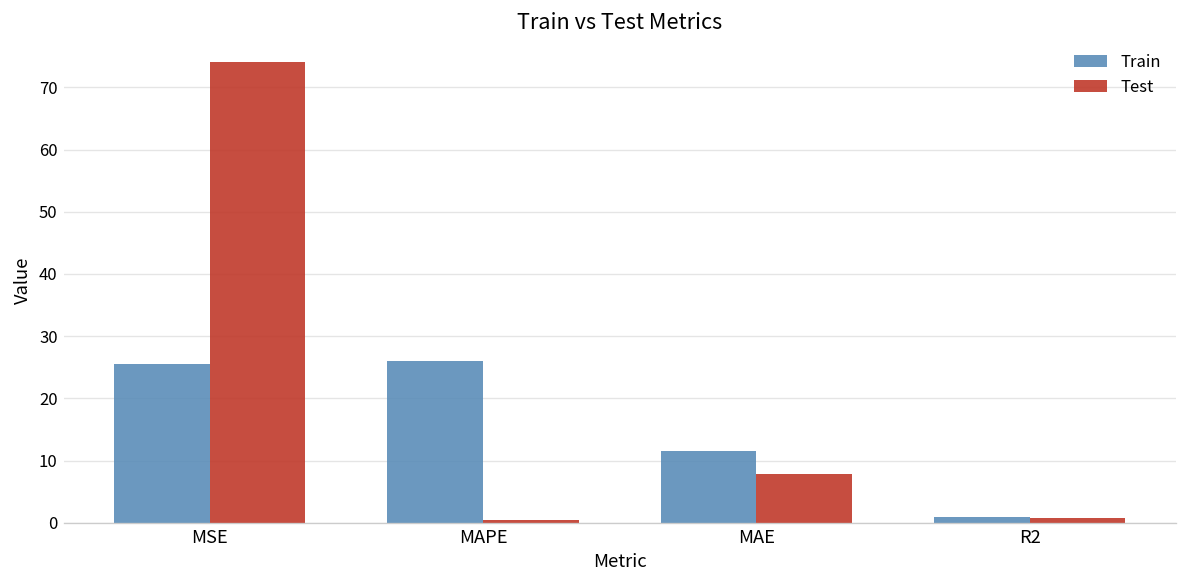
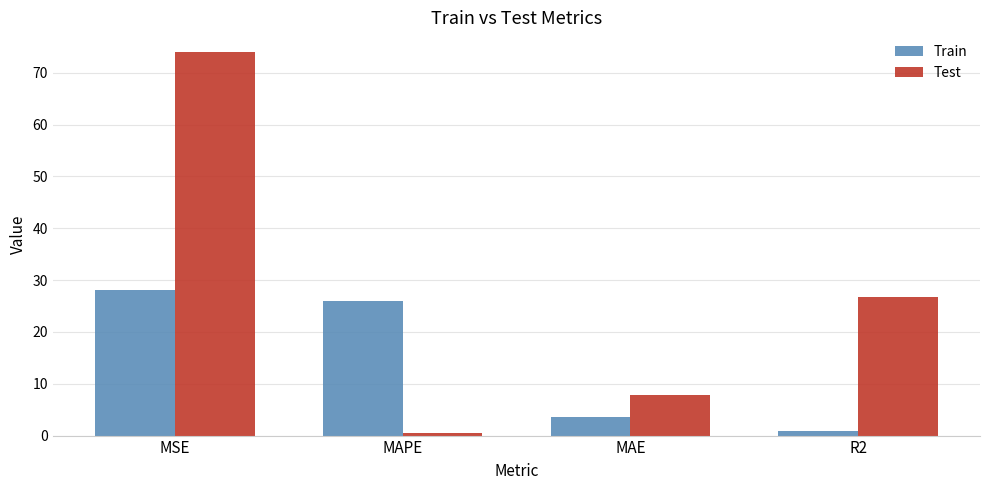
Train, MSE: 25 -> 28
Train, MAE: 12 -> 4
Test, R2: 1 -> 27
